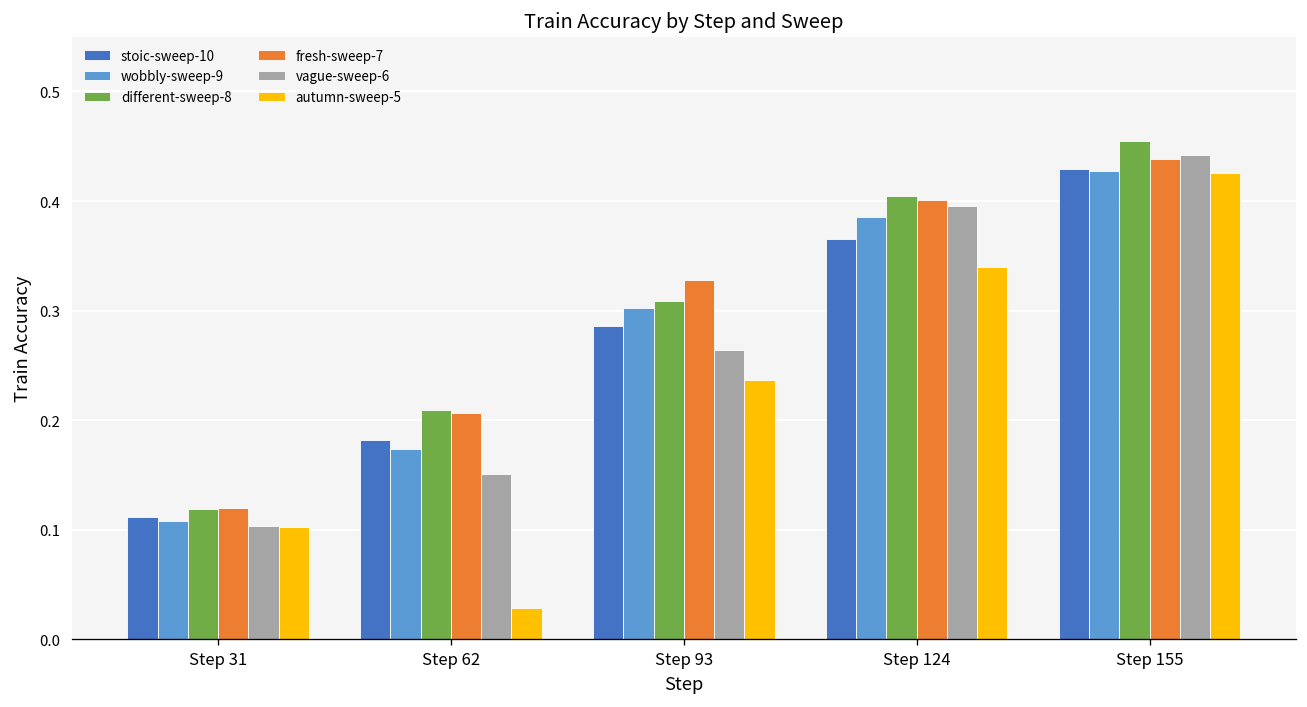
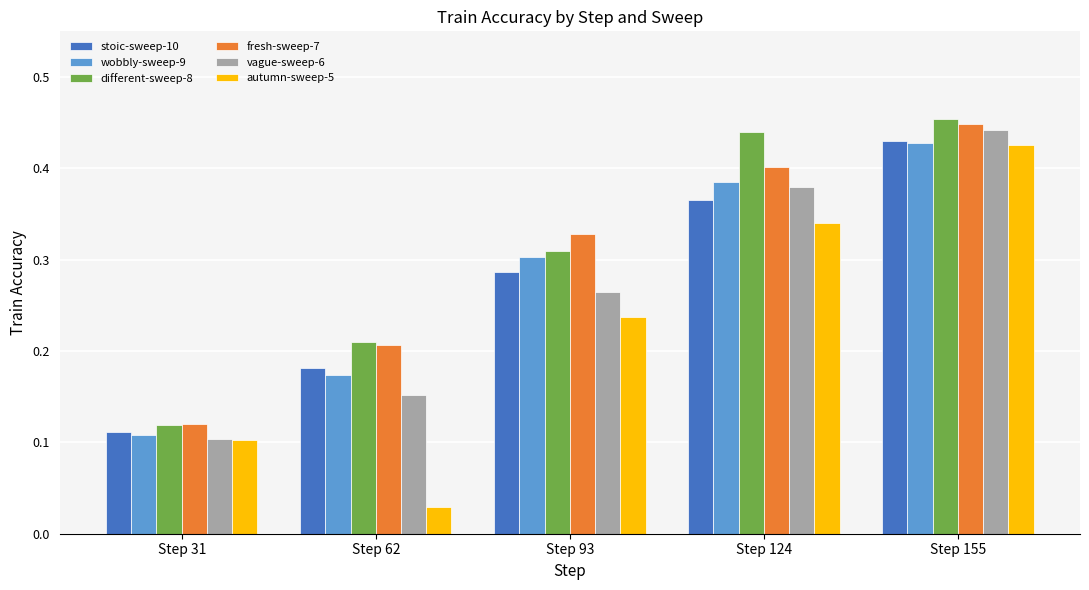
different-sweep-8, Step 124: 0.40 -> 0.44
vague-sweep-6, Step 124: 0.40 -> 0.38
fresh-sweep-7, Step 155: 0.44 -> 0.45
